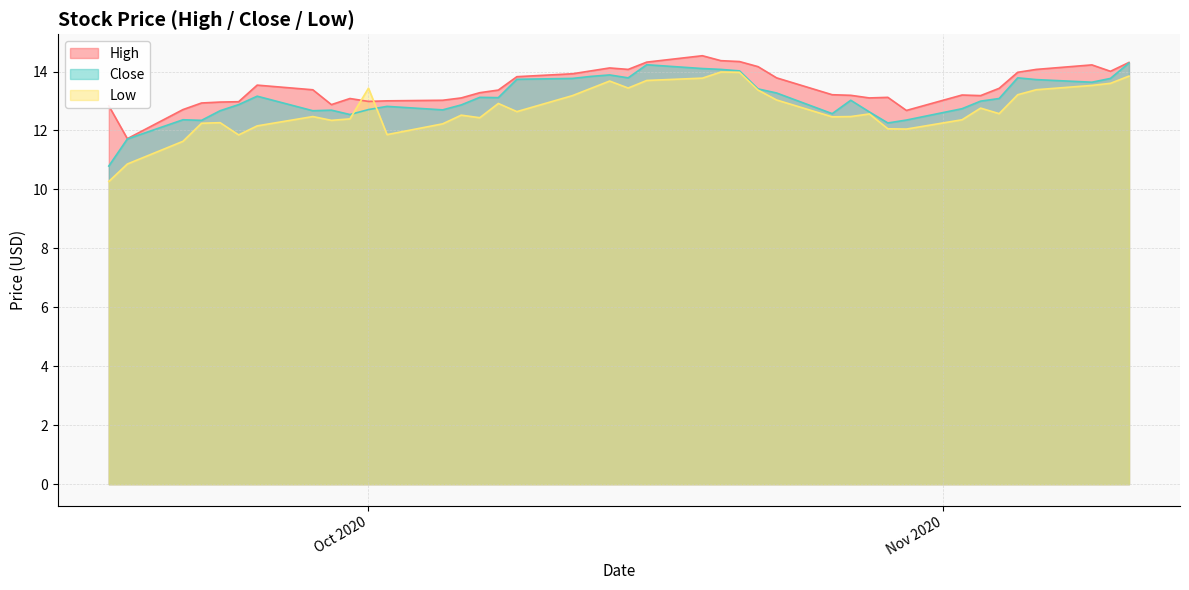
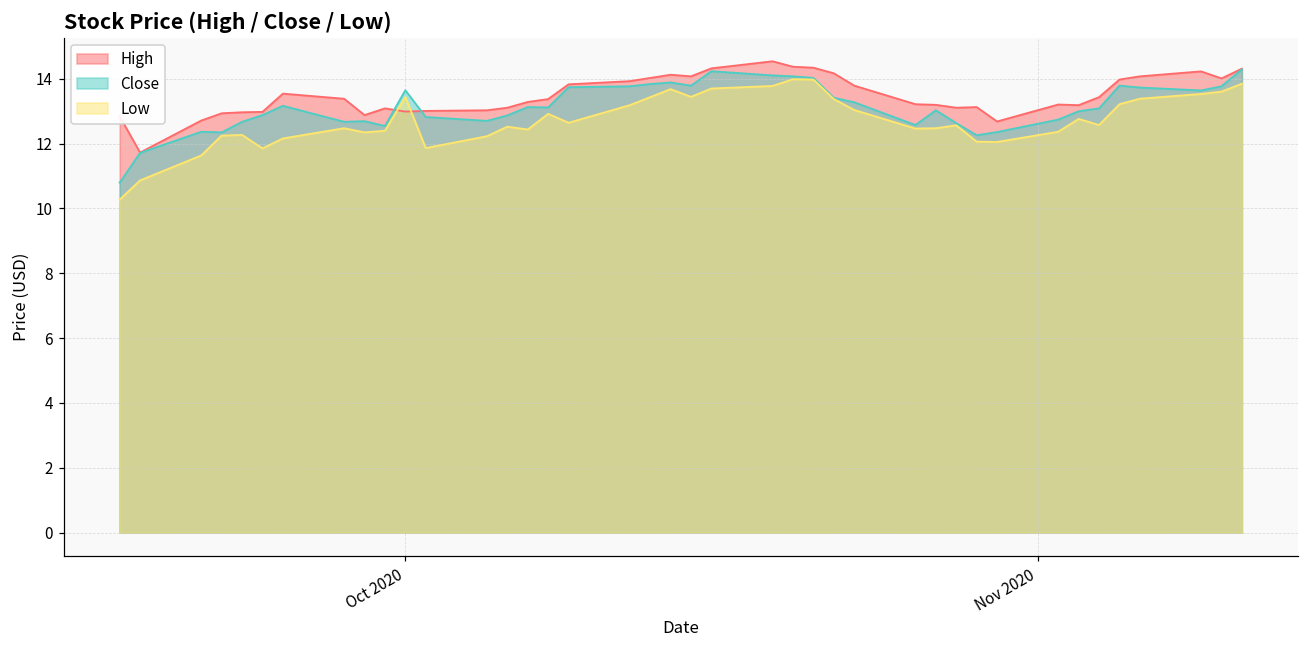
Close, Oct 2020: 12.7 -> 13.6
